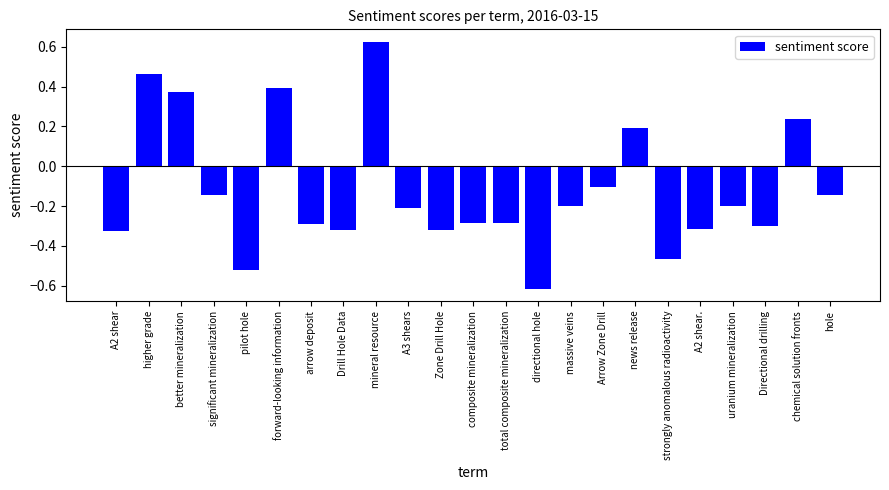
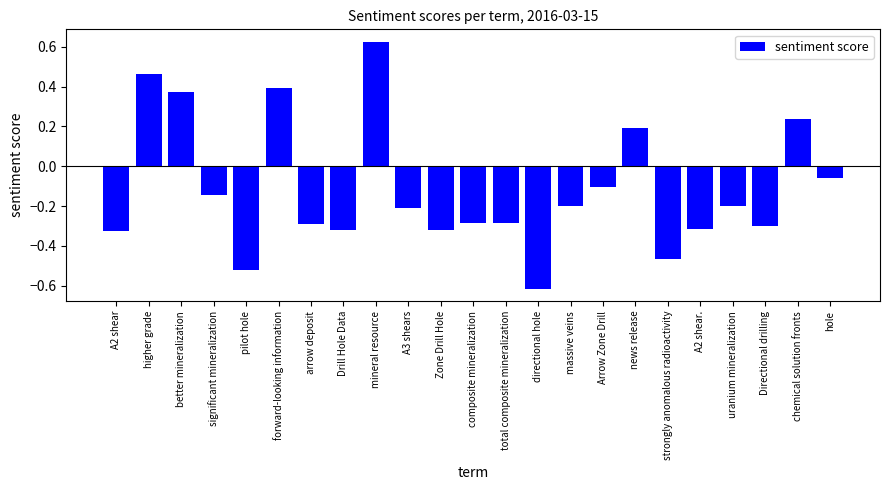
hole: -0.14 -> -0.06
